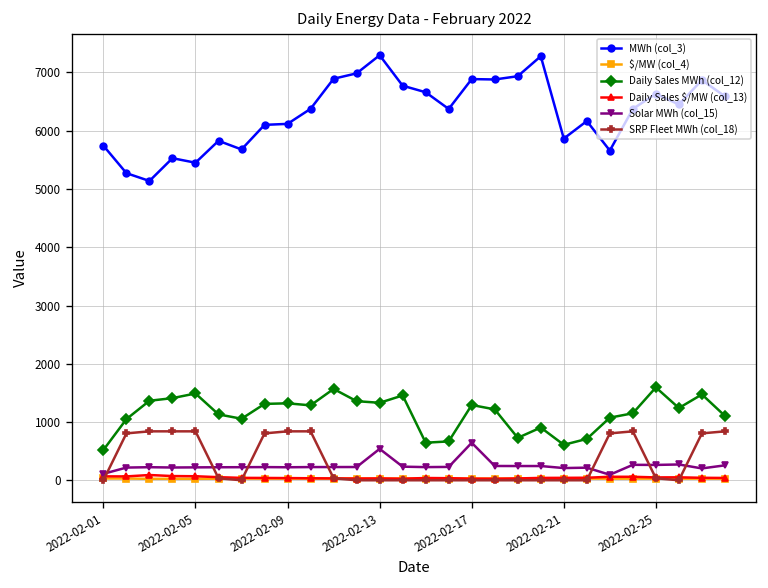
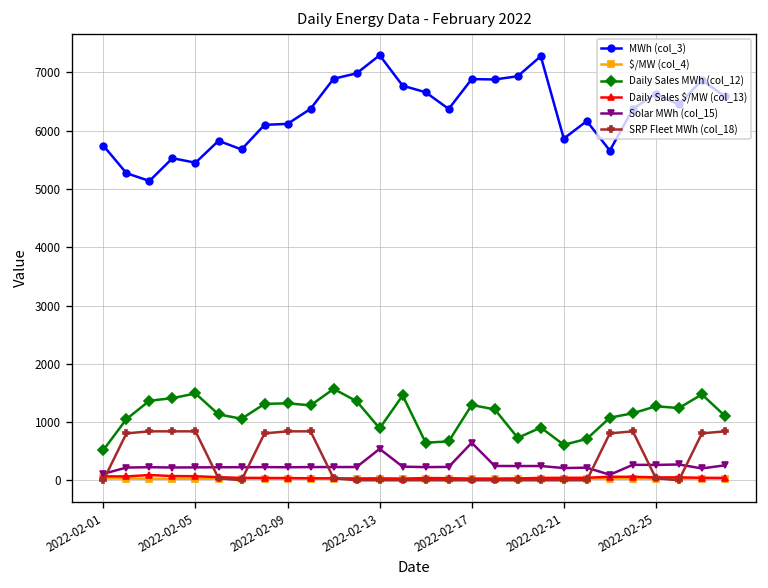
Daily Sales MWh (col_12), 2022-02-13: 1300 -> 900
Daily Sales MWh (col_12), 2022-02-25: 1600 -> 1300
